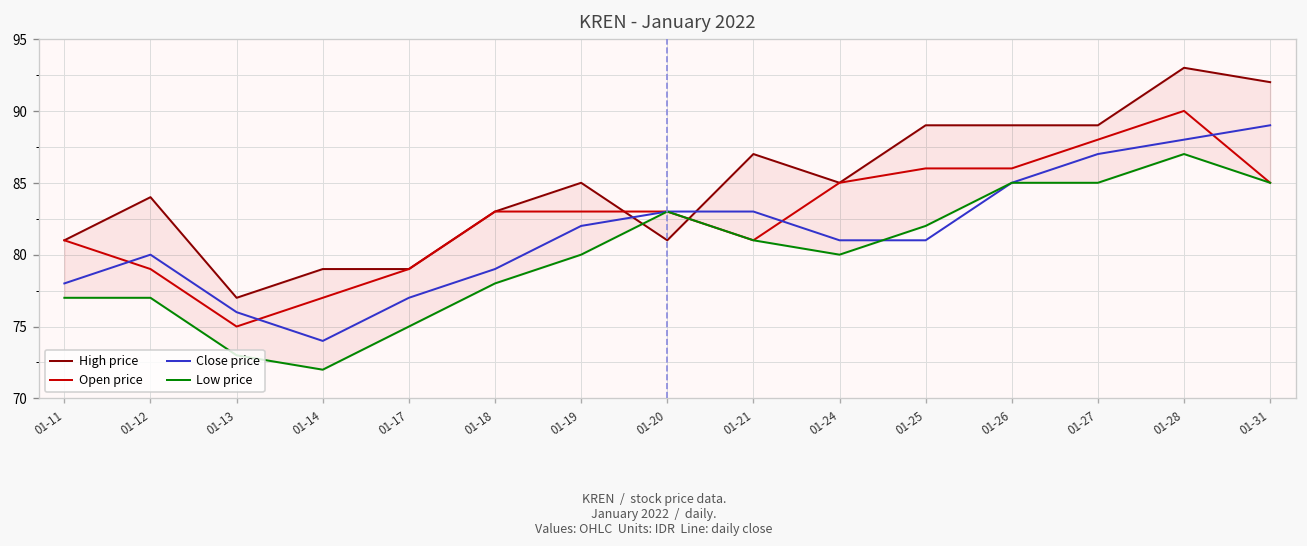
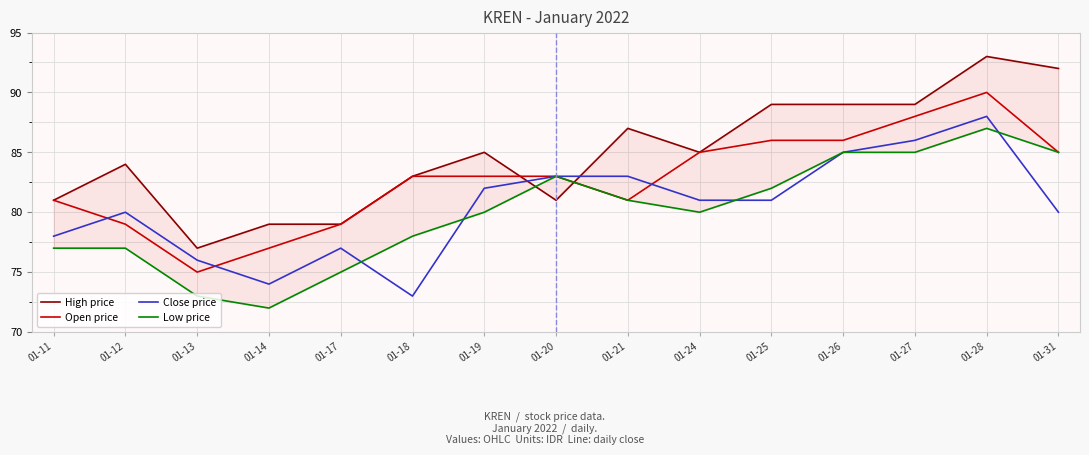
Close price, 01-18: 79 -> 73
Close price, 01-27: 87 -> 86
Close price, 01-31: 89 -> 80
